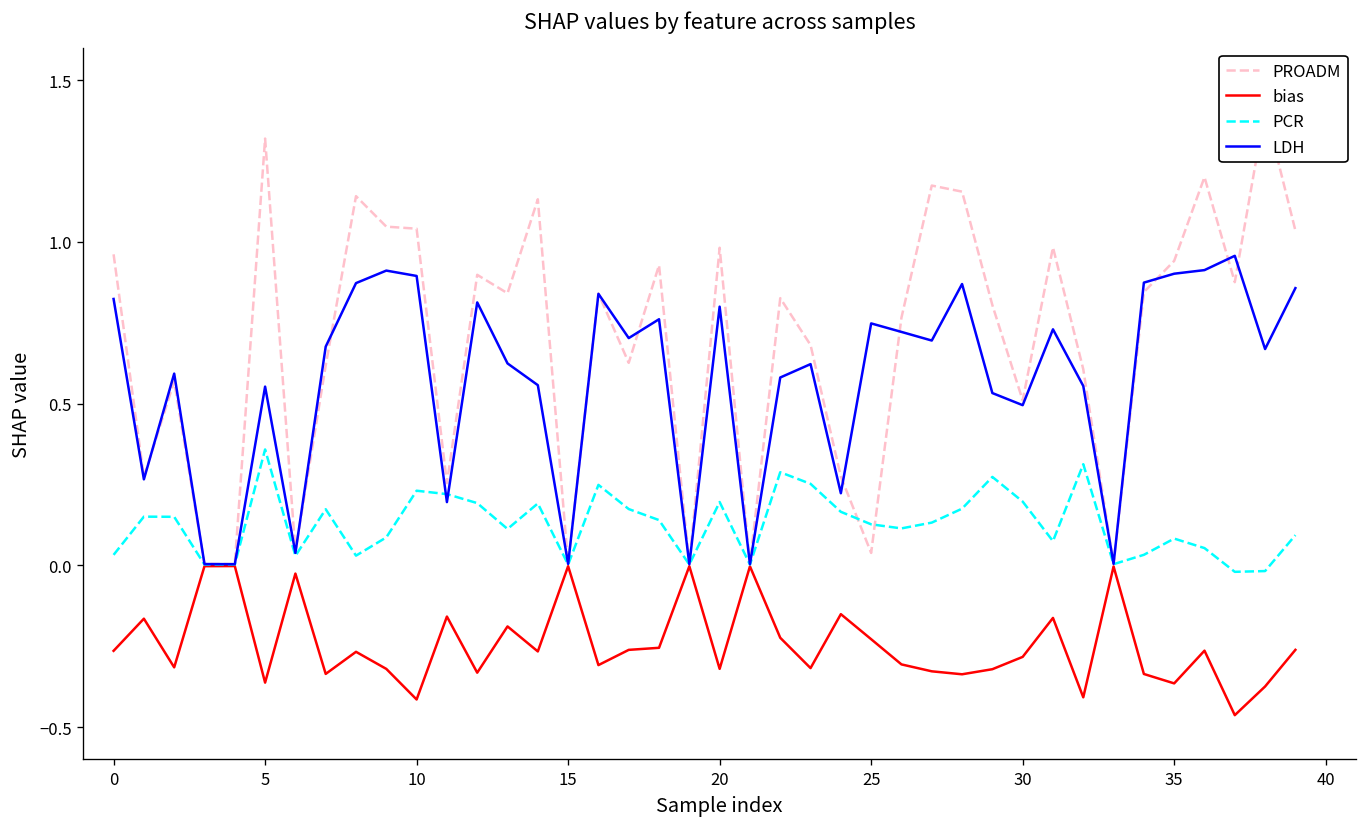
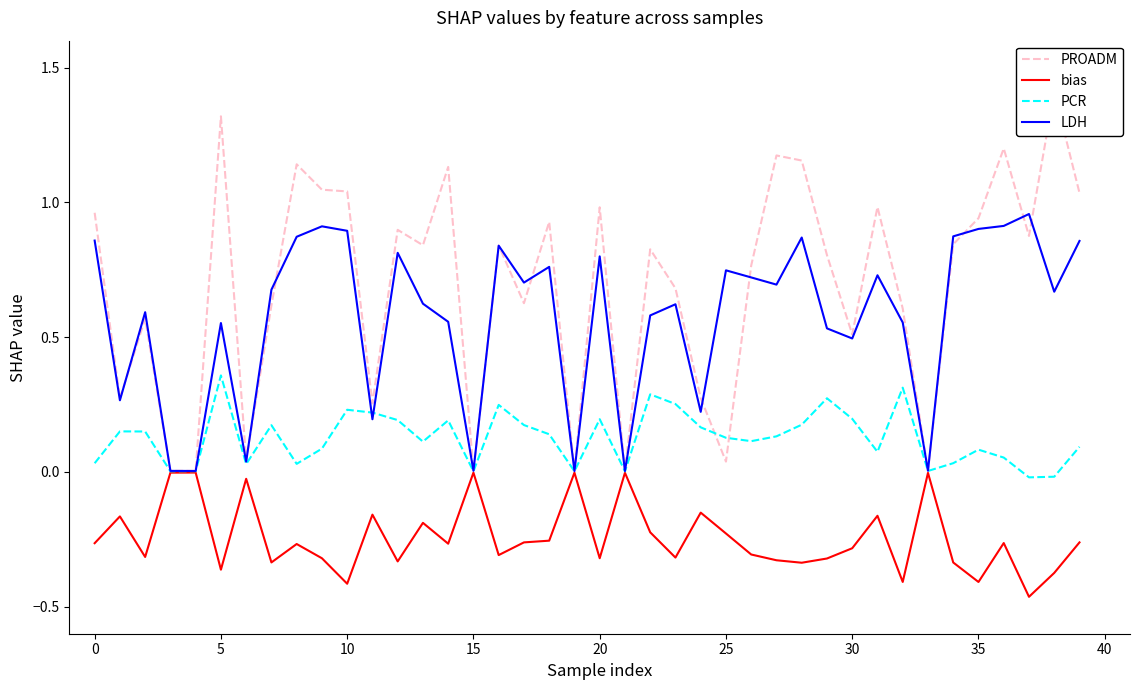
LDH, 0: 0.82 -> 0.86
bias, 35: -0.36 -> -0.41
